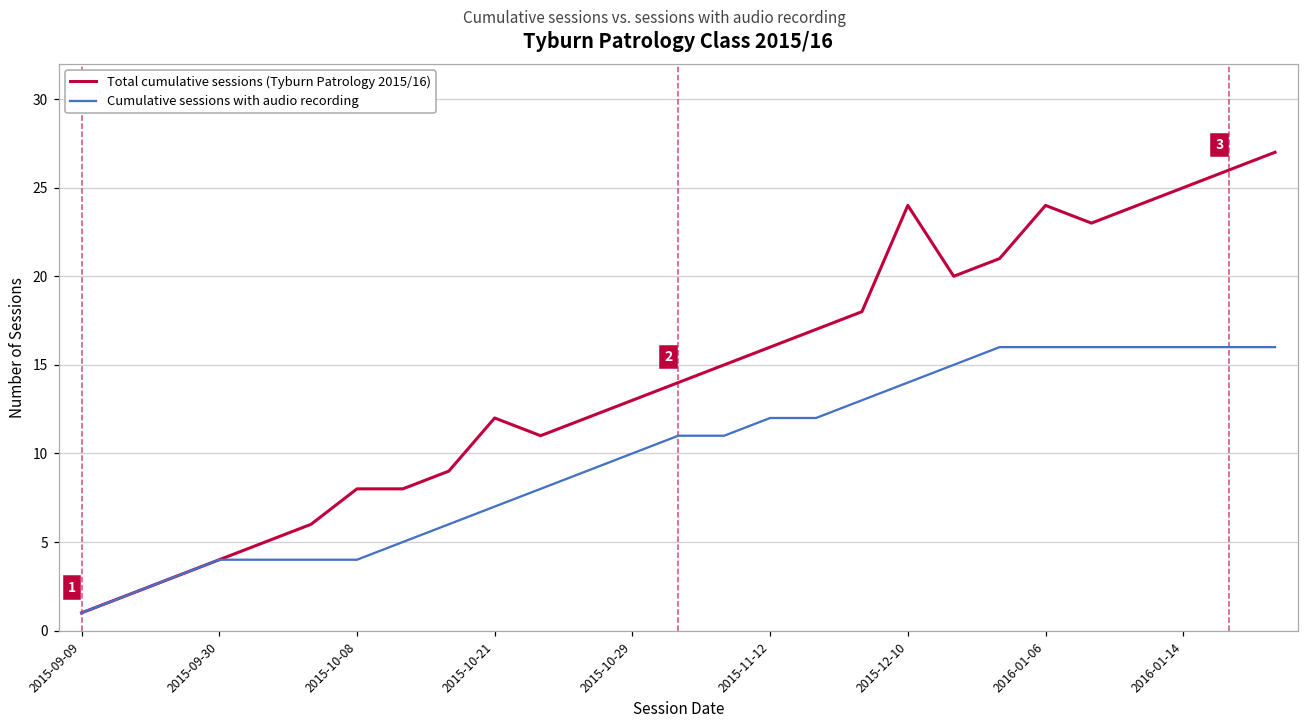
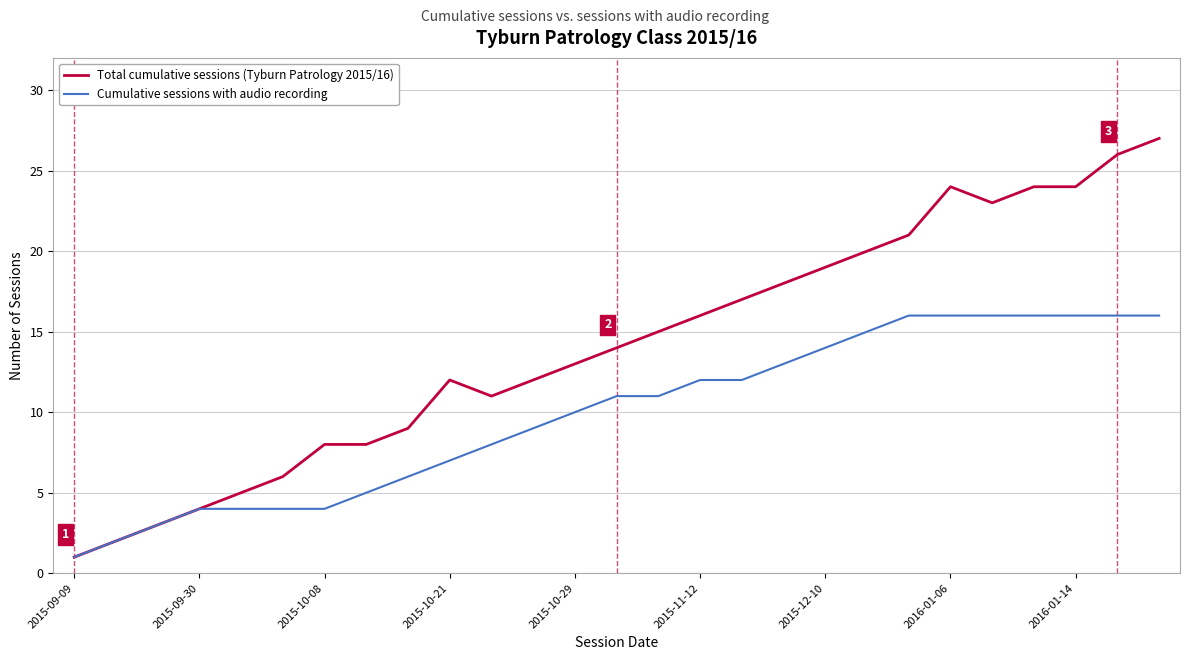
Total cumulative sessions (Tyburn Patrology 2015/16), 2015-12-10: 24 -> 19
Total cumulative sessions (Tyburn Patrology 2015/16), 2016-01-14: 25 -> 24
